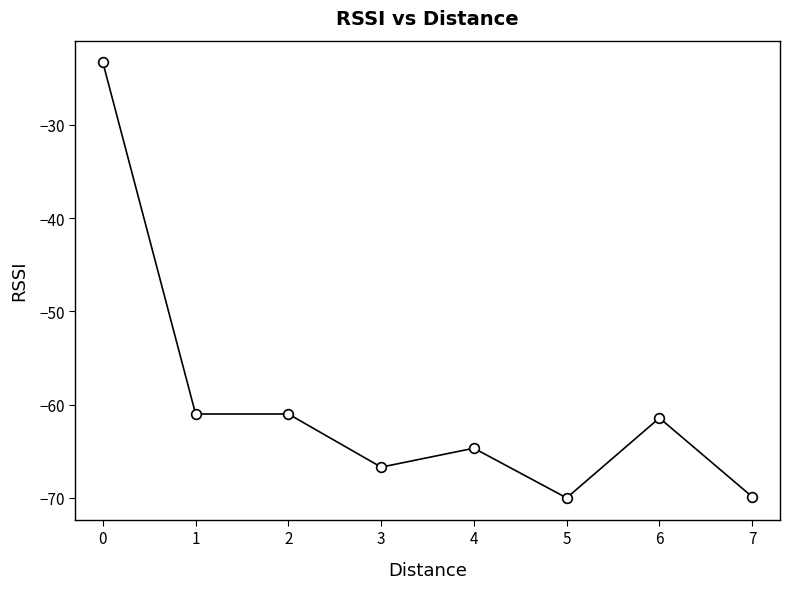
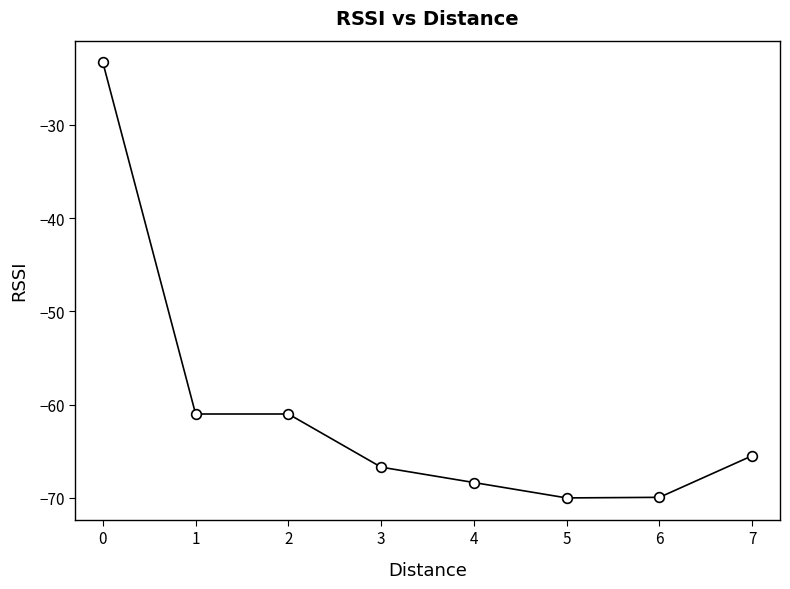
4: -65 -> -68
6: -61 -> -70
7: -70 -> -65
